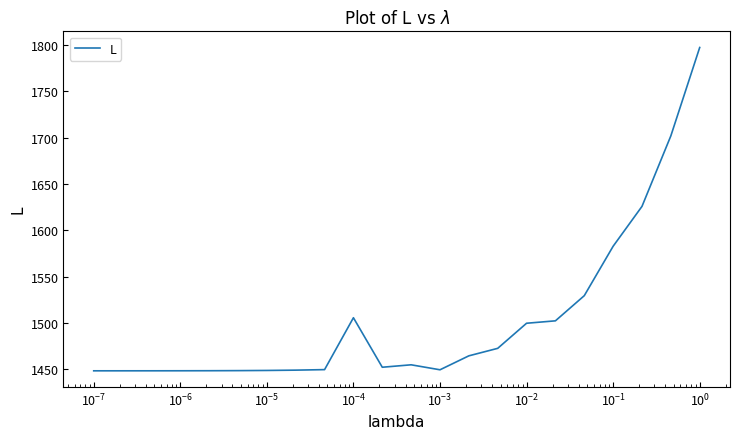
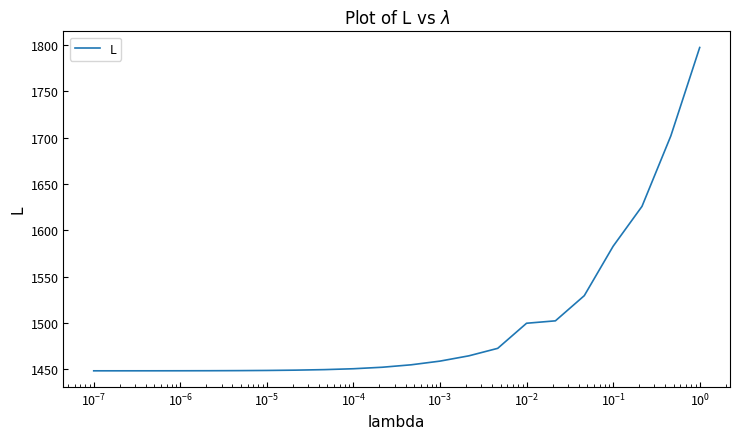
10^-4: 1510 -> 1450
10^-3: 1450 -> 1460
